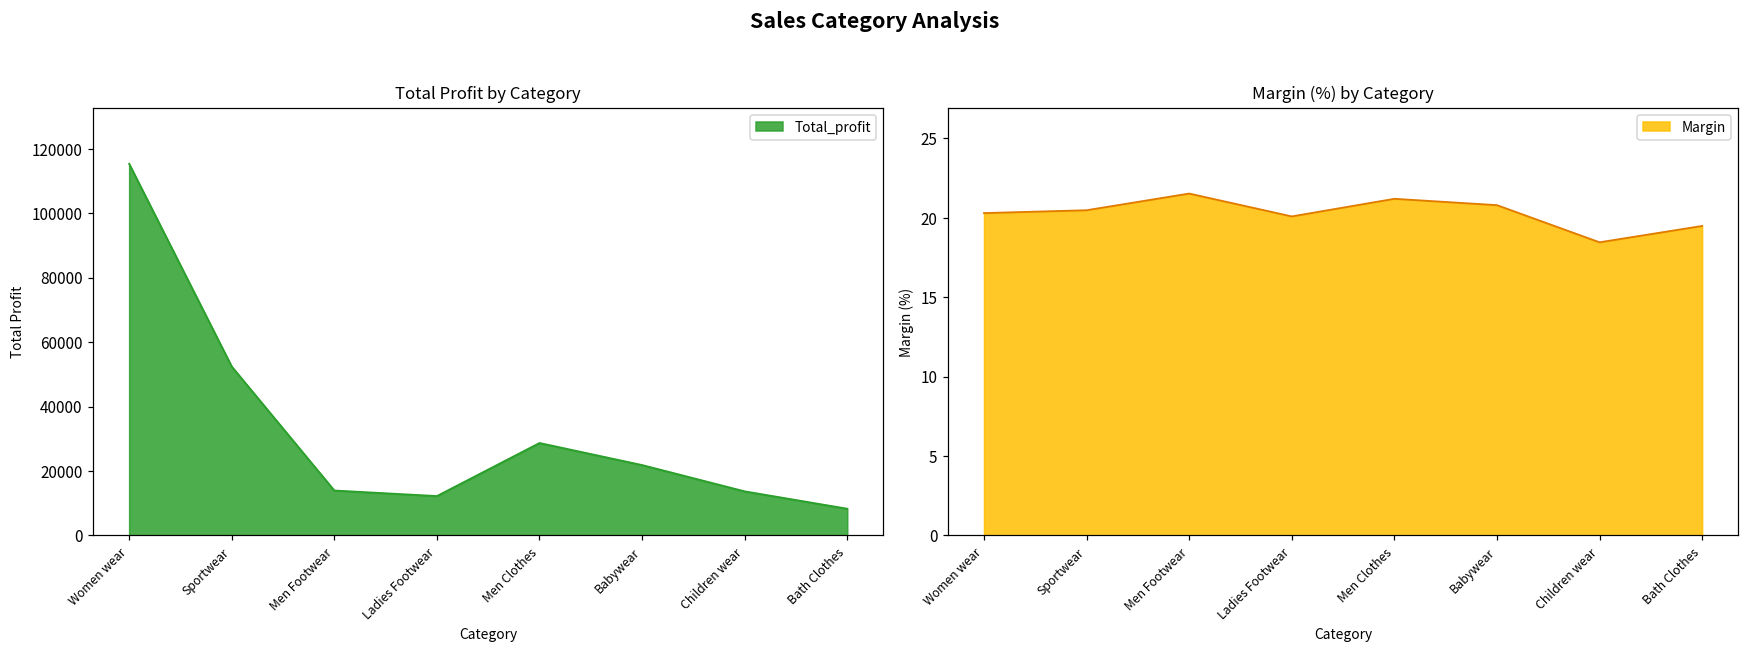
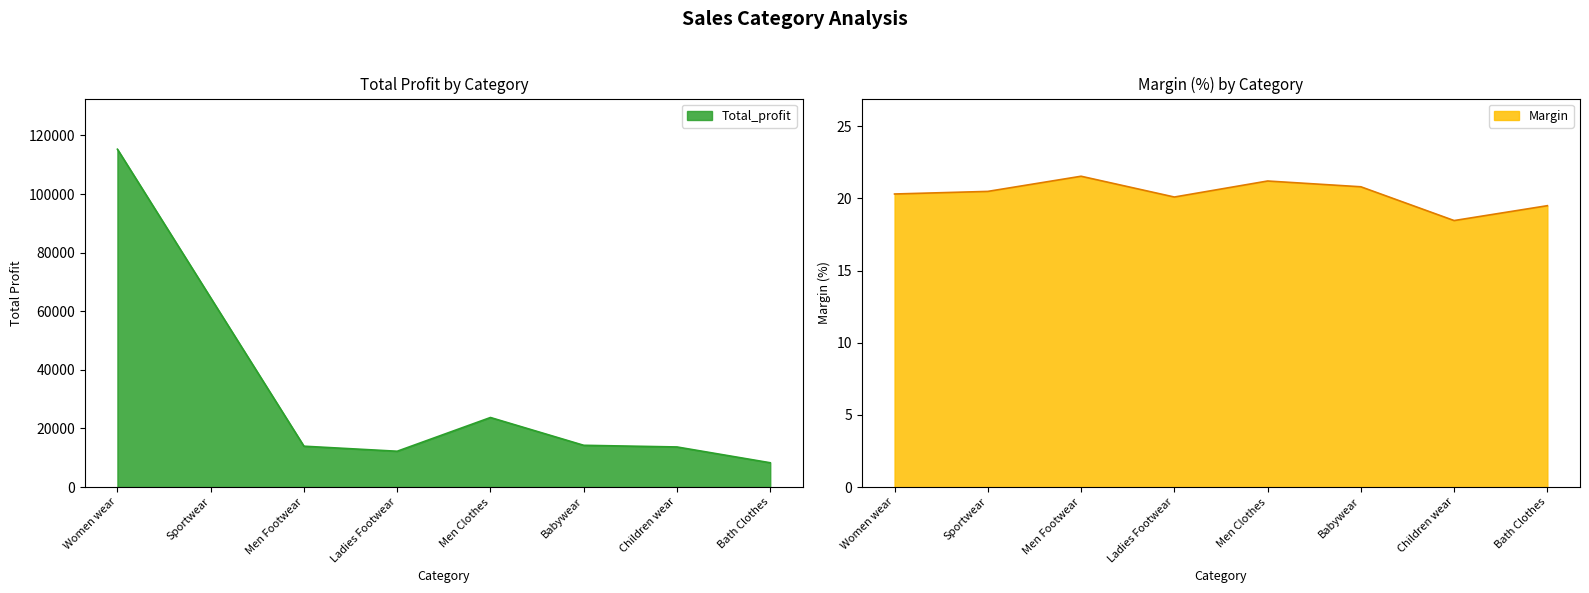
Total Profit by Category, Sportwear: 52000 -> 65000
Total Profit by Category, Men Clothes: 29000 -> 24000
Total Profit by Category, Babywear: 22000 -> 14000
